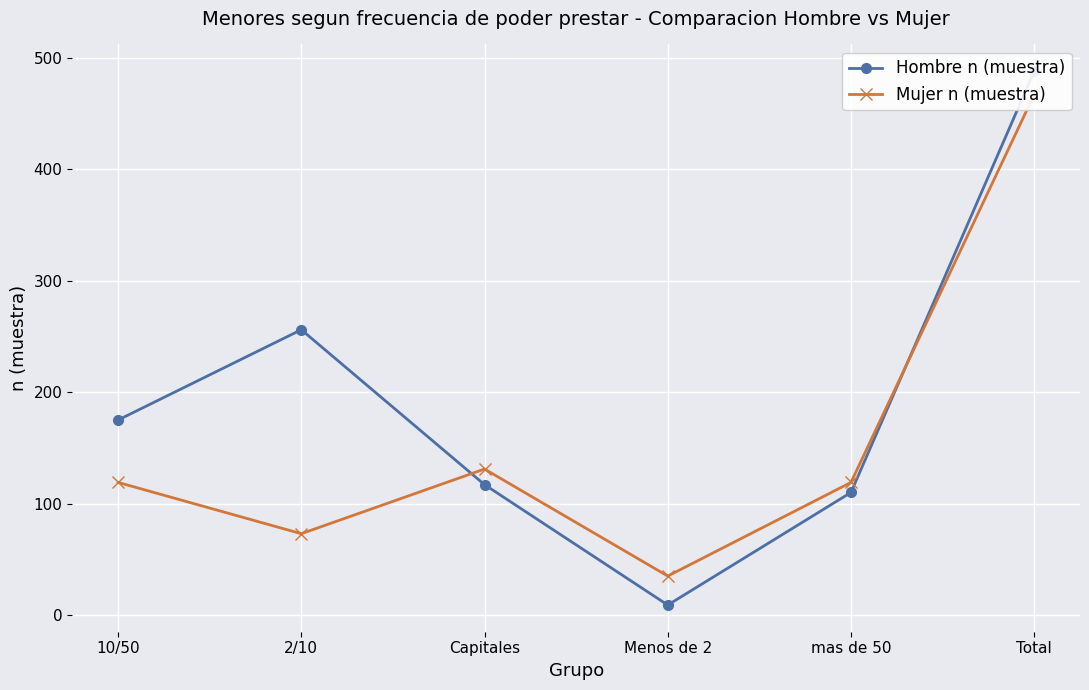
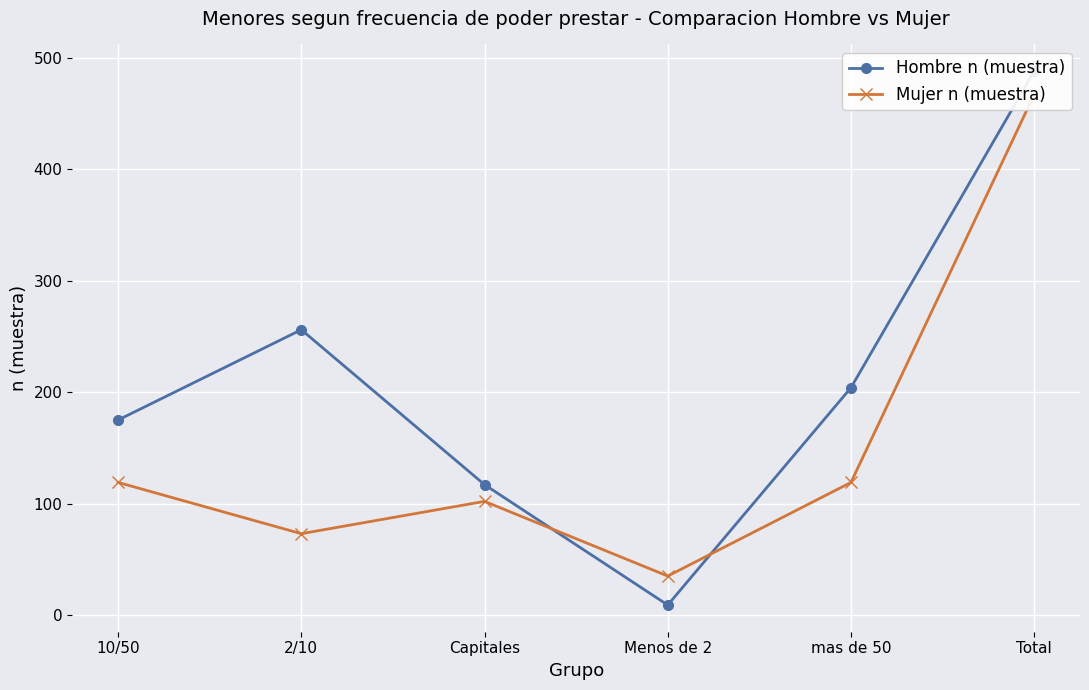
Mujer n (muestra), Capitales: 131 -> 102
Hombre n (muestra), mas de 50: 110 -> 204
